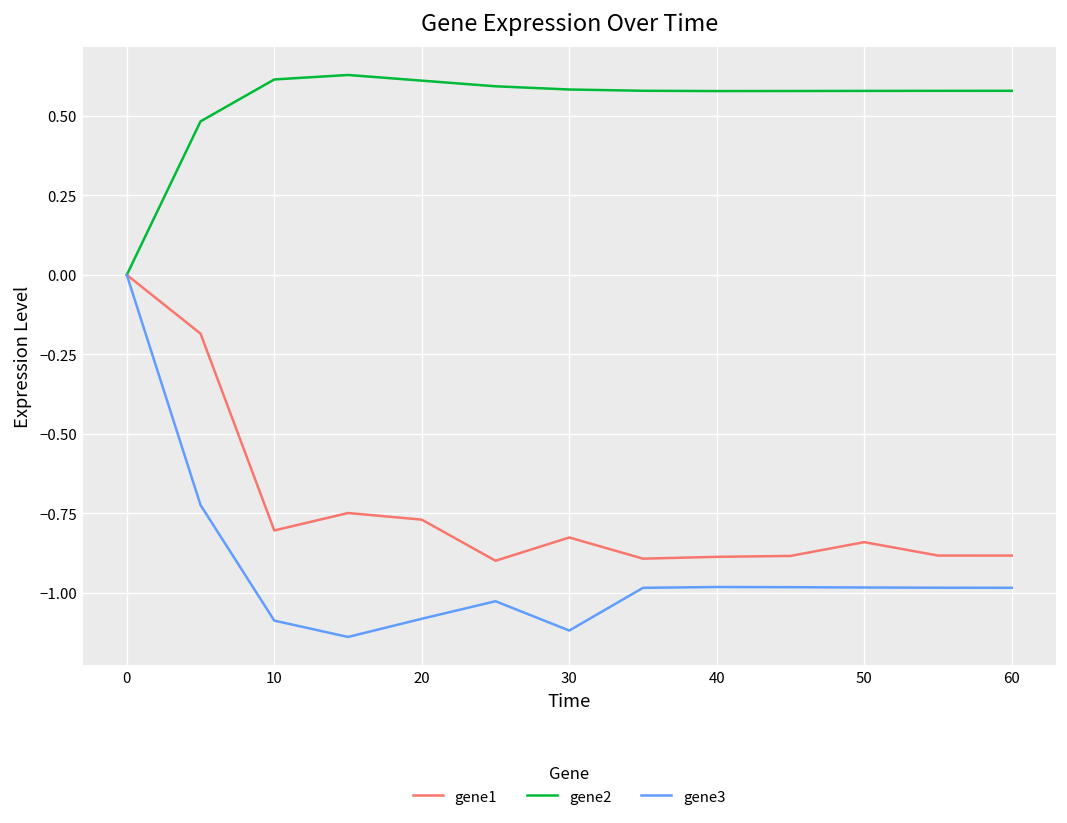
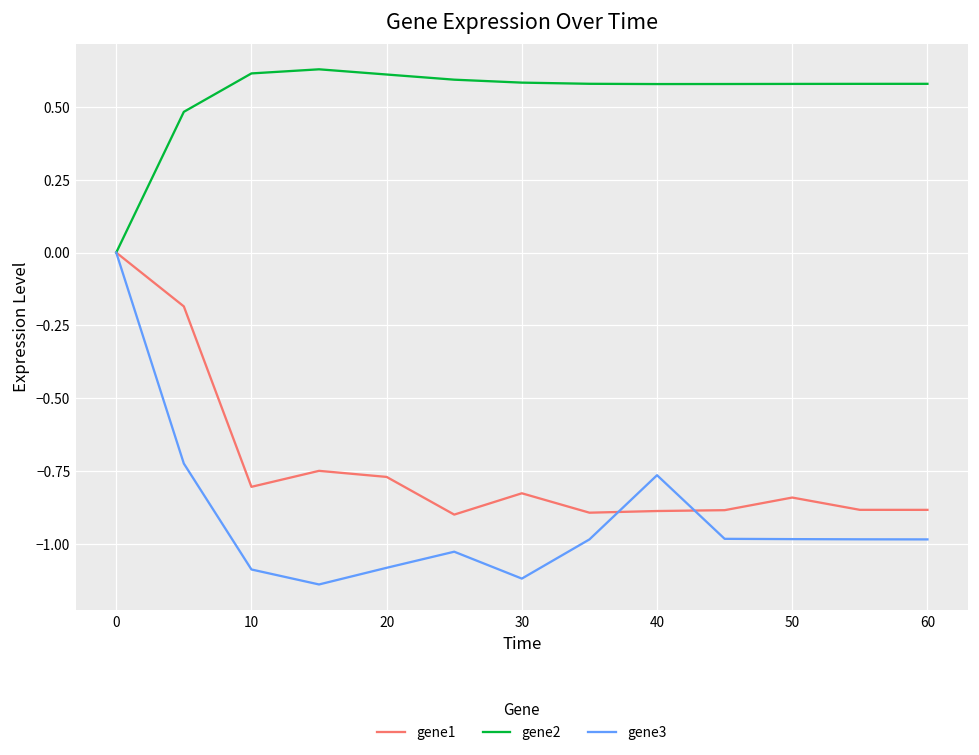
gene3, 40: -0.98 -> -0.76
